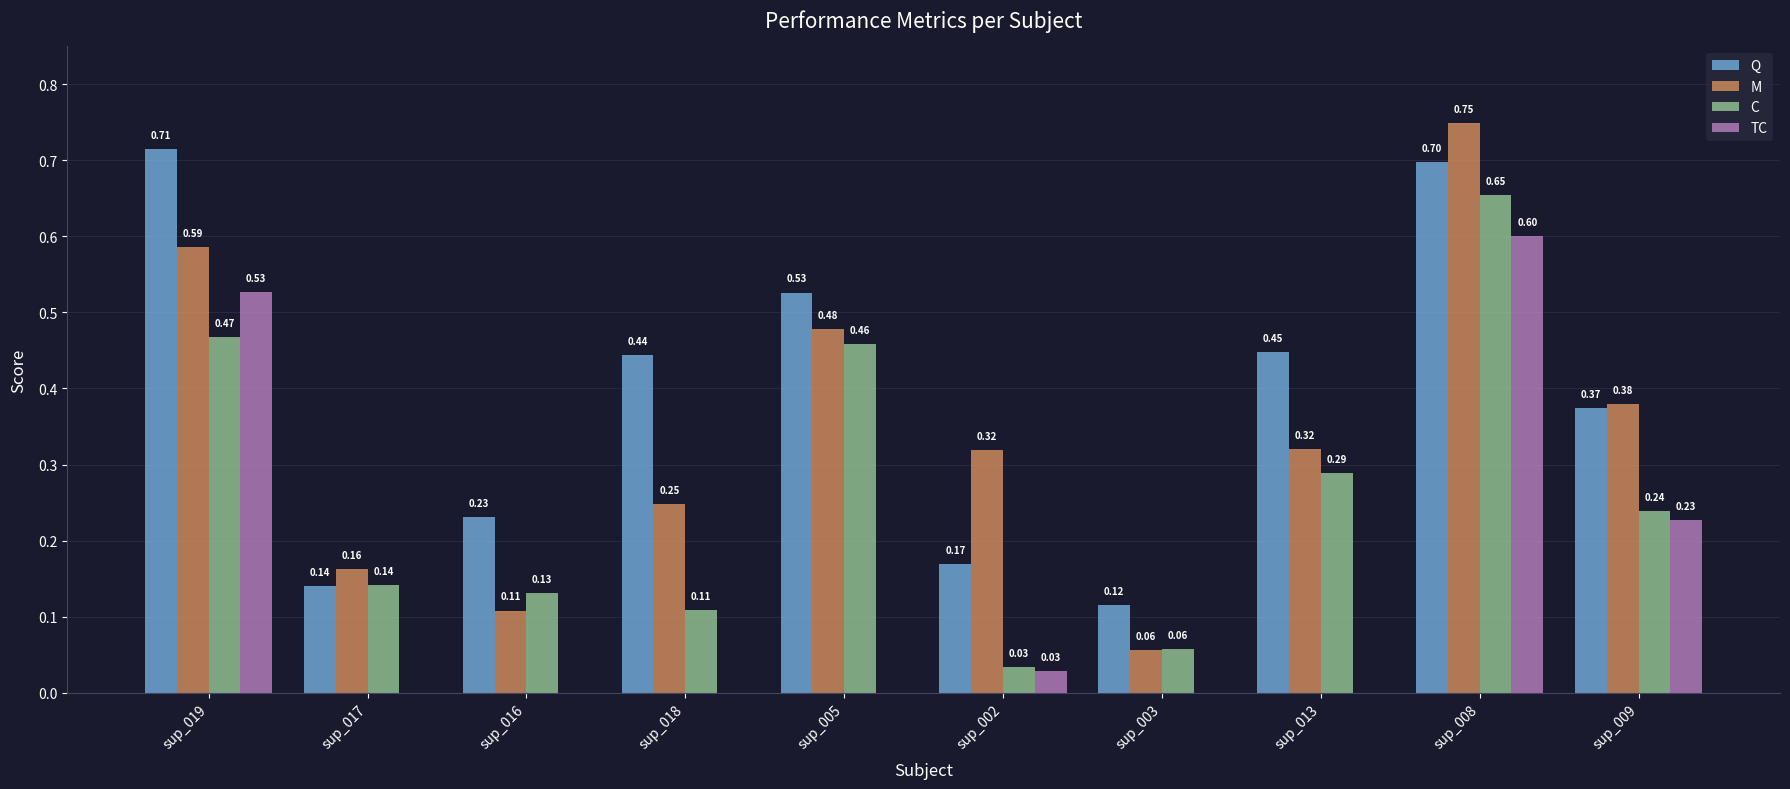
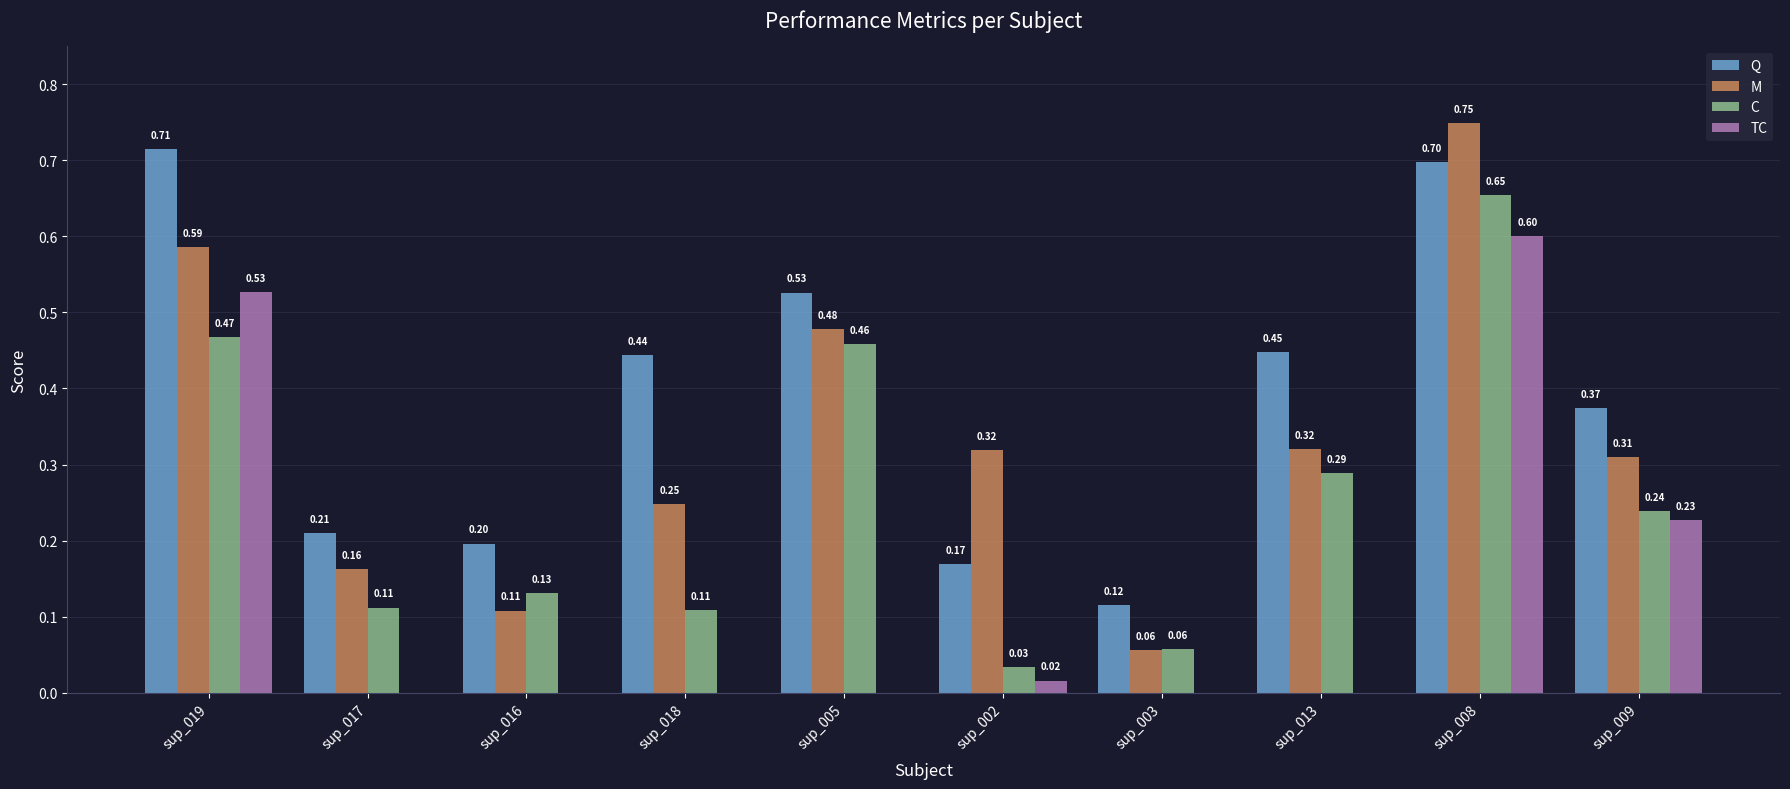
Q, sup_017: 0.14 -> 0.21
C, sup_017: 0.14 -> 0.11
Q, sup_016: 0.23 -> 0.20
TC, sup_002: 0.03 -> 0.02
M, sup_009: 0.38 -> 0.31
